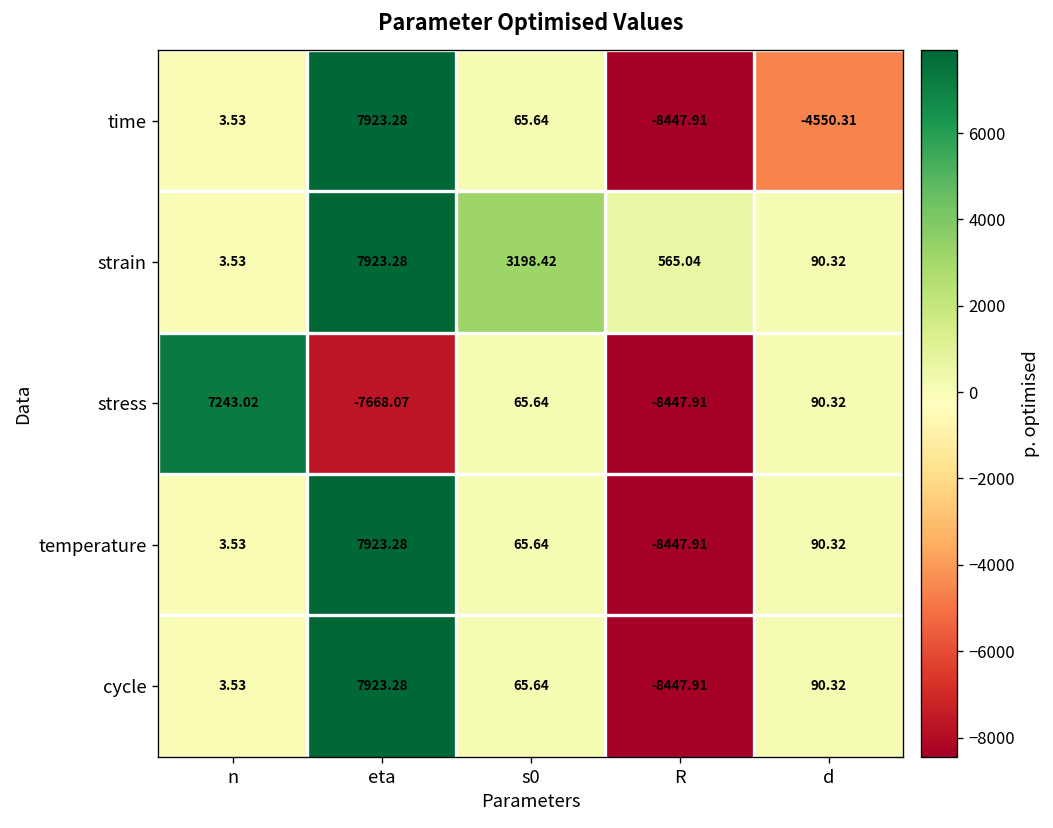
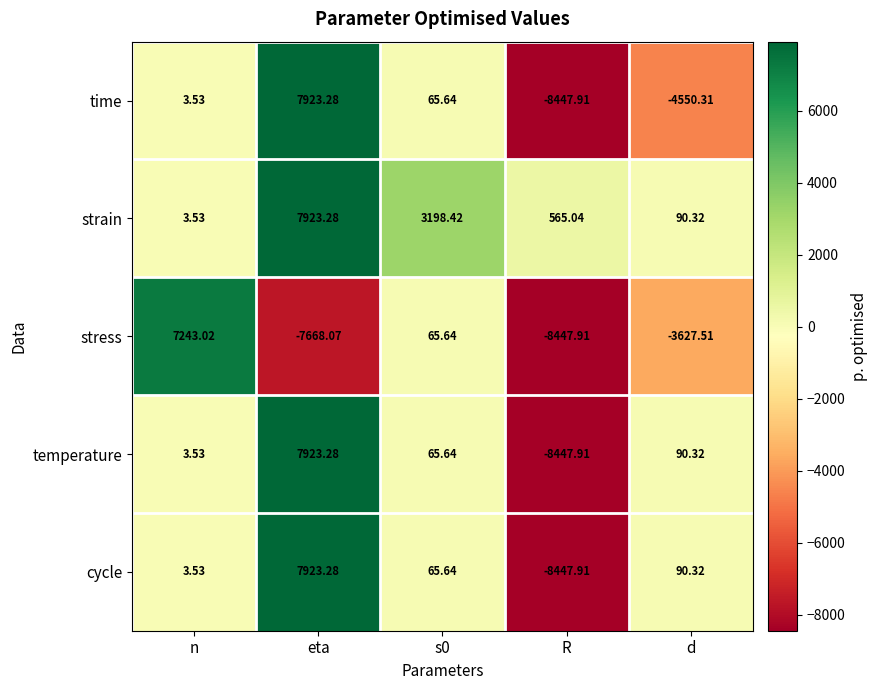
stress, d: 90.32 -> -3627.51
